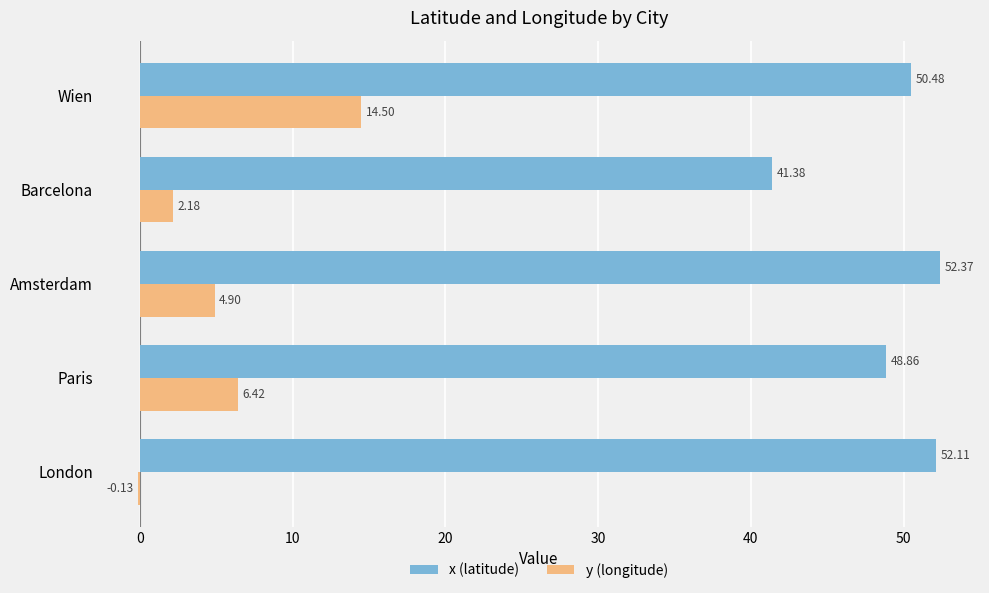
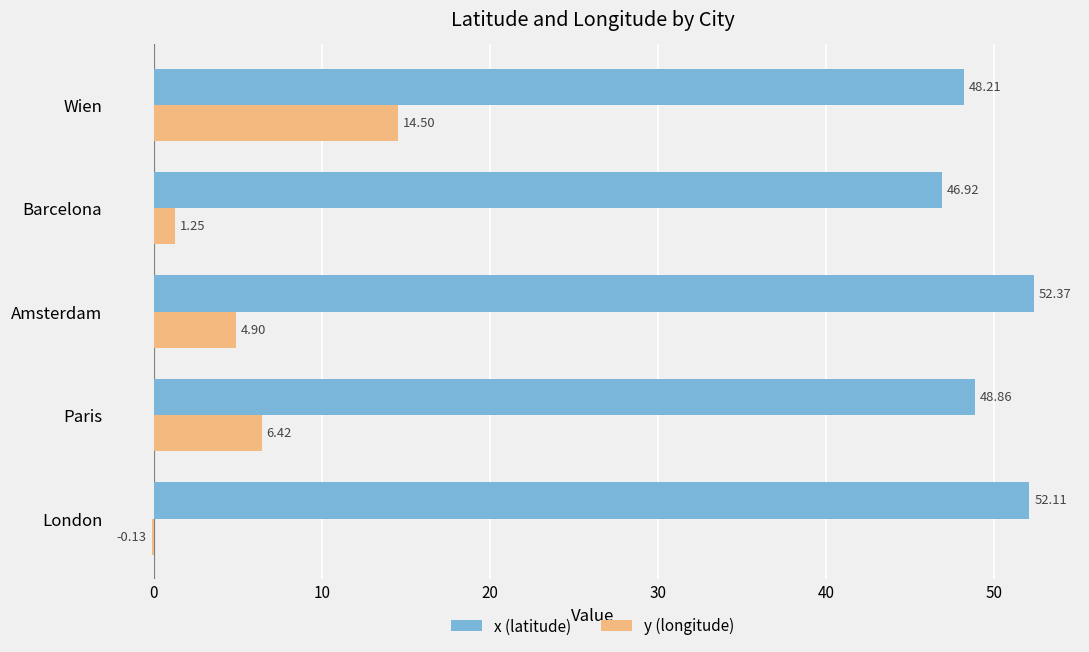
x (latitude), Wien: 50.48 -> 48.21
x (latitude), Barcelona: 41.38 -> 46.92
y (longitude), Barcelona: 2.18 -> 1.25
